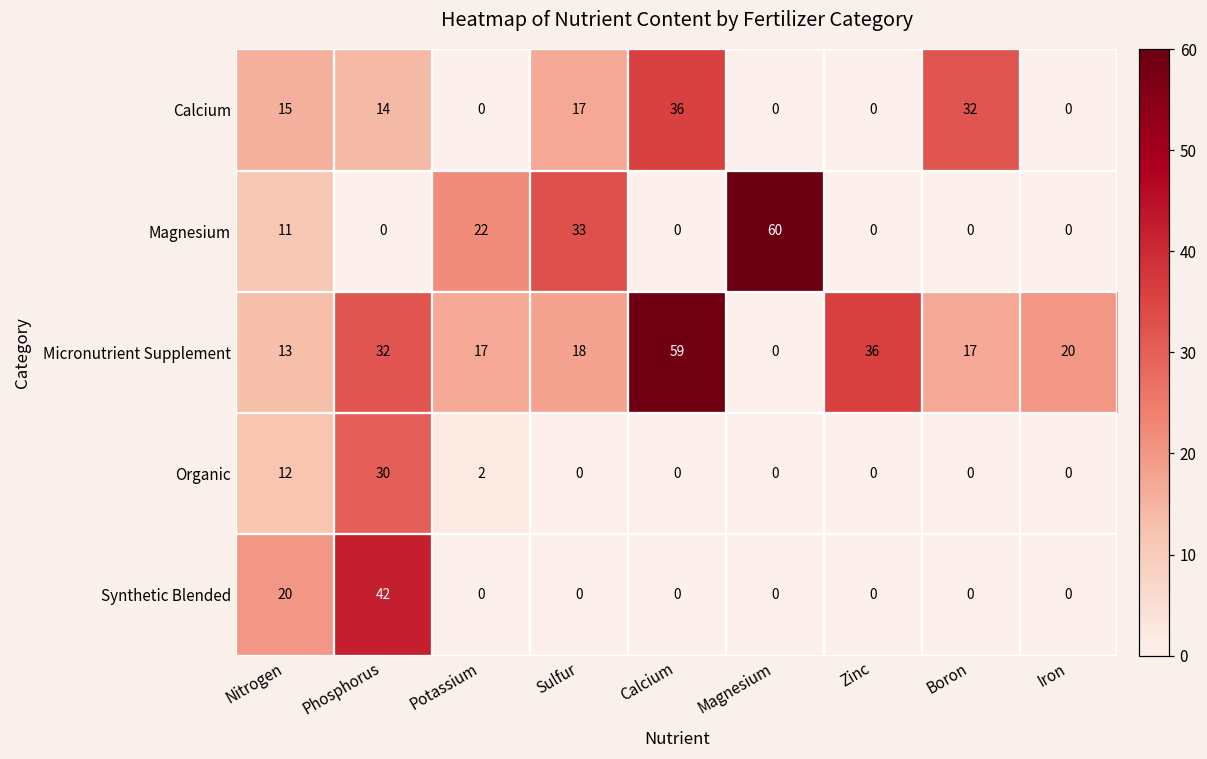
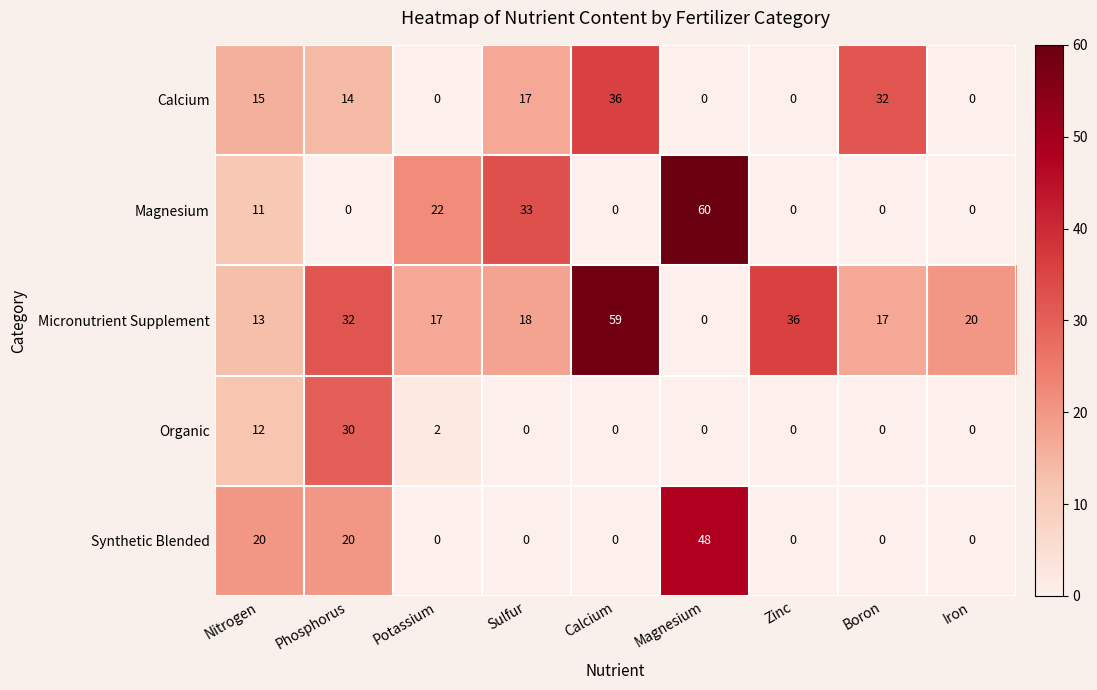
Synthetic Blended, Phosphorus: 42 -> 20
Synthetic Blended, Magnesium: 0 -> 48
